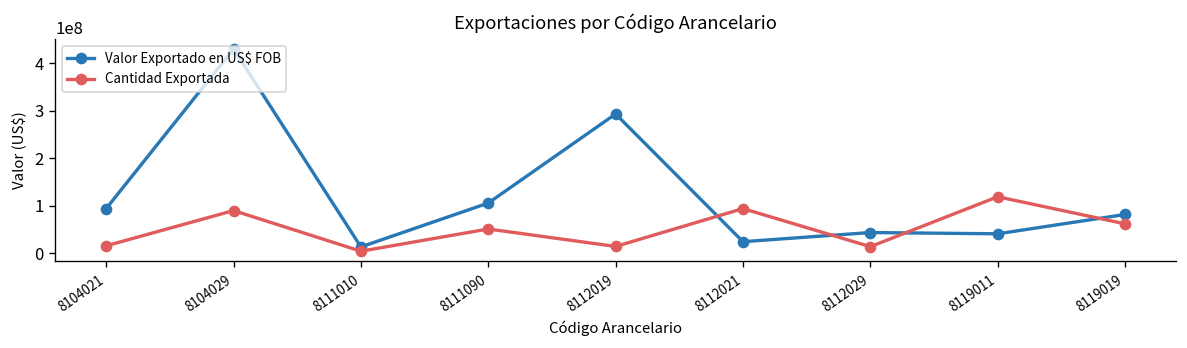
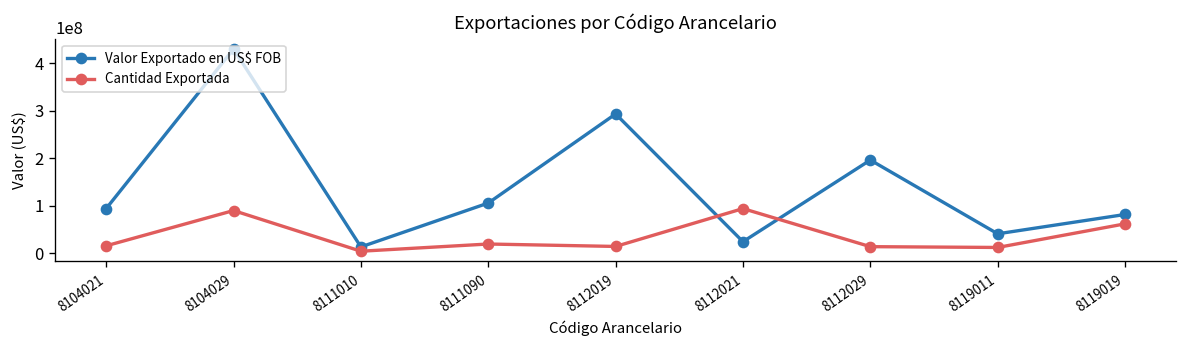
Cantidad Exportada, 8111090: 50000000 -> 20000000
Valor Exportado en US$ FOB, 8112029: 40000000 -> 200000000
Cantidad Exportada, 8119011: 120000000 -> 10000000
